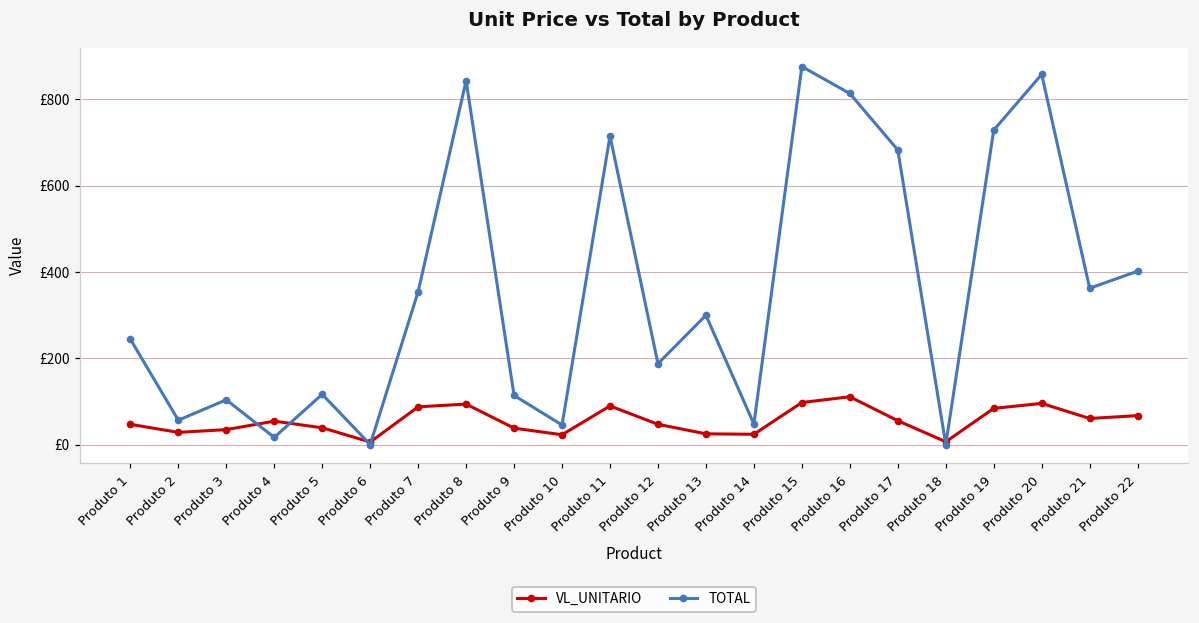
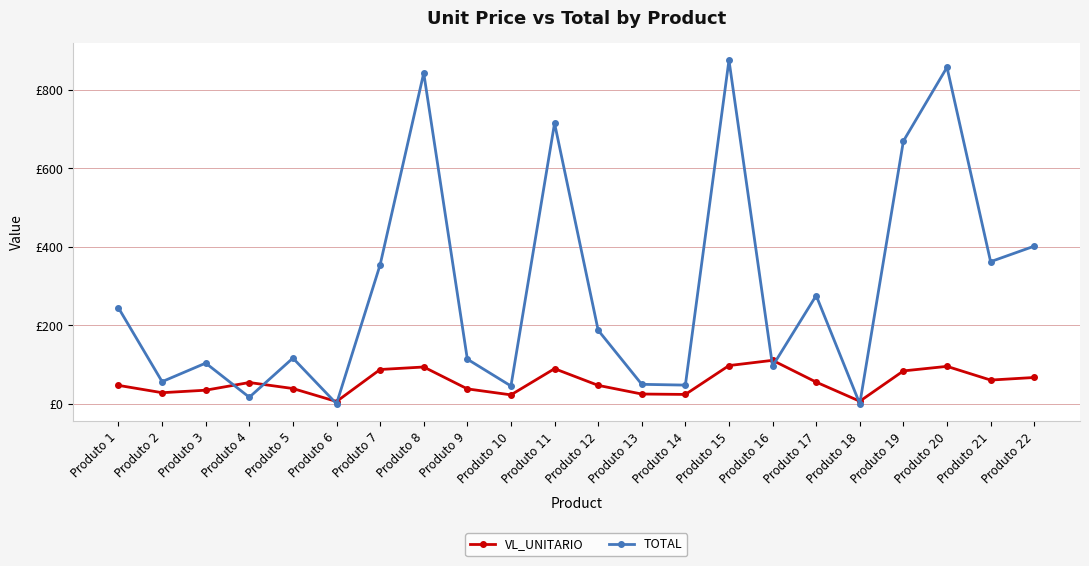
TOTAL, Produto 13: £300 -> £50
TOTAL, Produto 16: £810 -> £100
TOTAL, Produto 17: £680 -> £280
TOTAL, Produto 19: £730 -> £670
